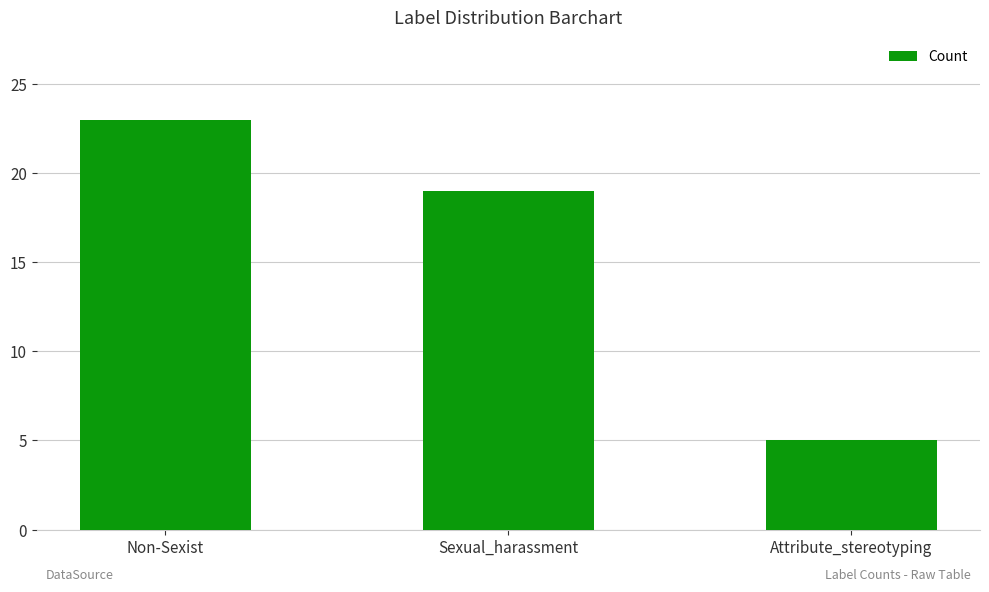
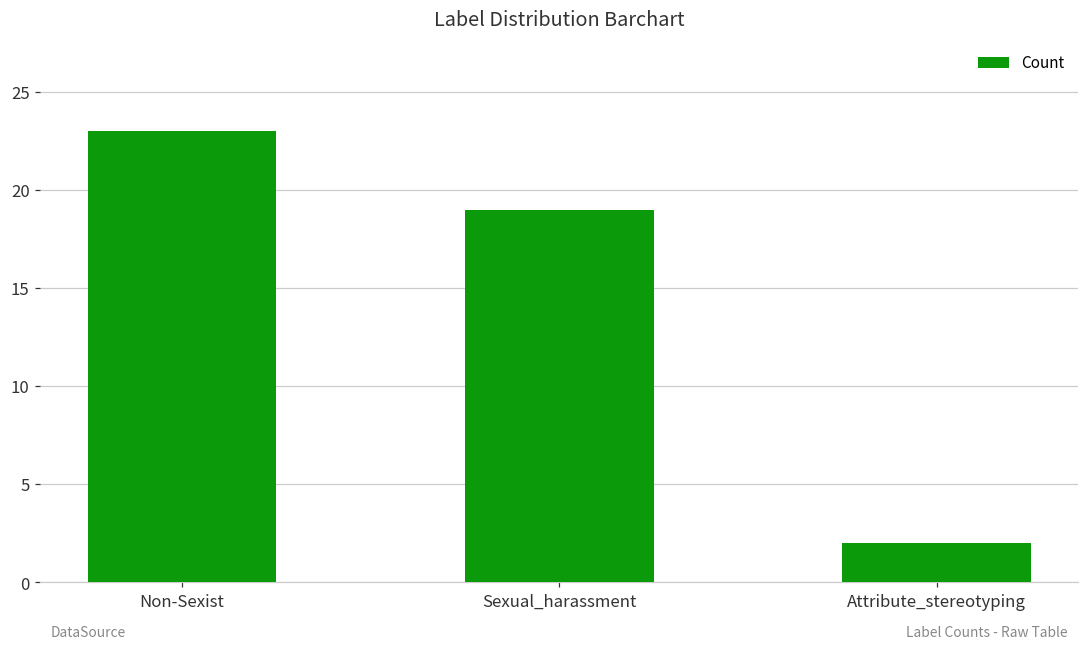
Attribute_stereotyping: 5 -> 2
